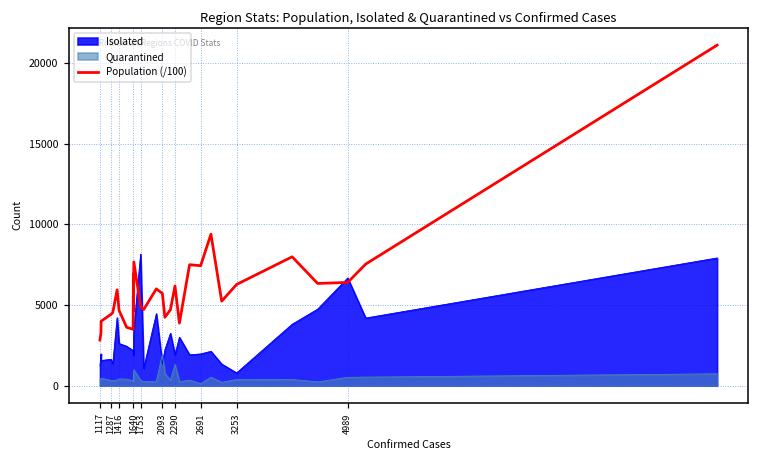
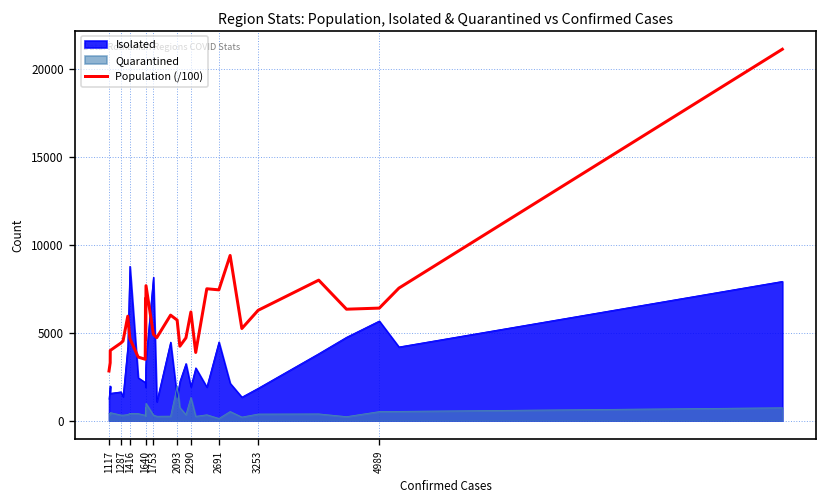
Isolated, 1416: 2600 -> 8800
Isolated, 2691: 2000 -> 4500
Isolated, 3253: 800 -> 1800
Isolated, 4989: 6700 -> 5700
